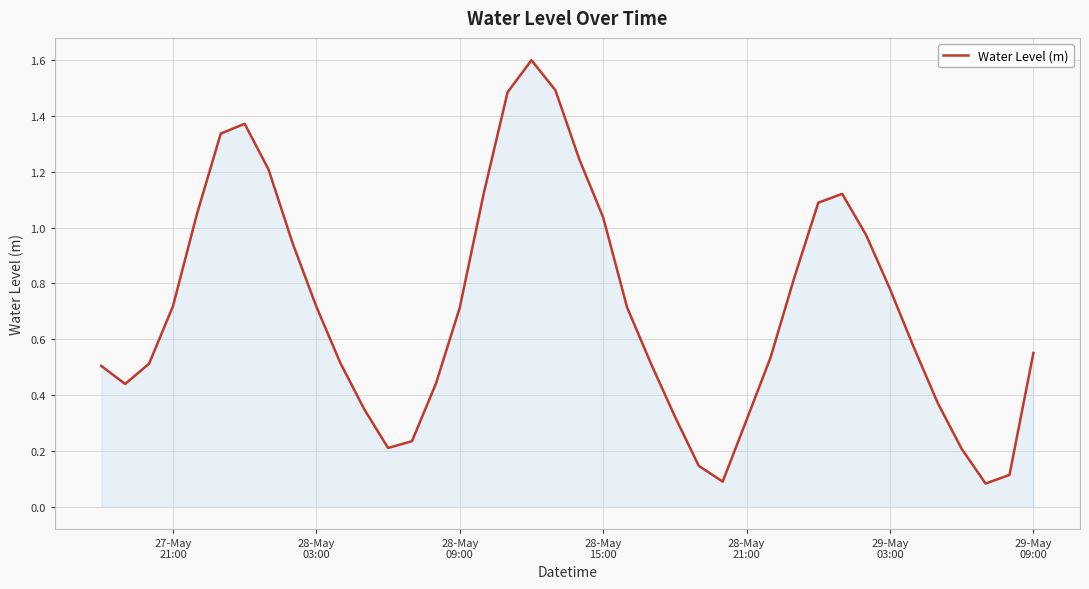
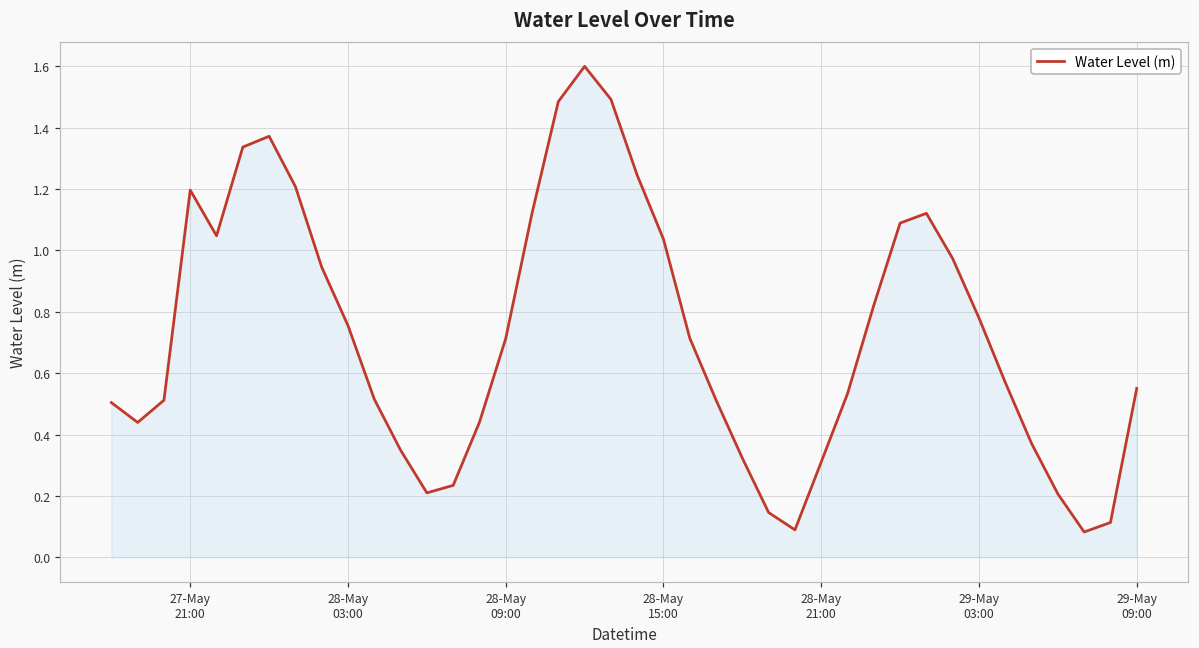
27-May 21:00: 0.72 -> 1.20
28-May 03:00: 0.72 -> 0.76
